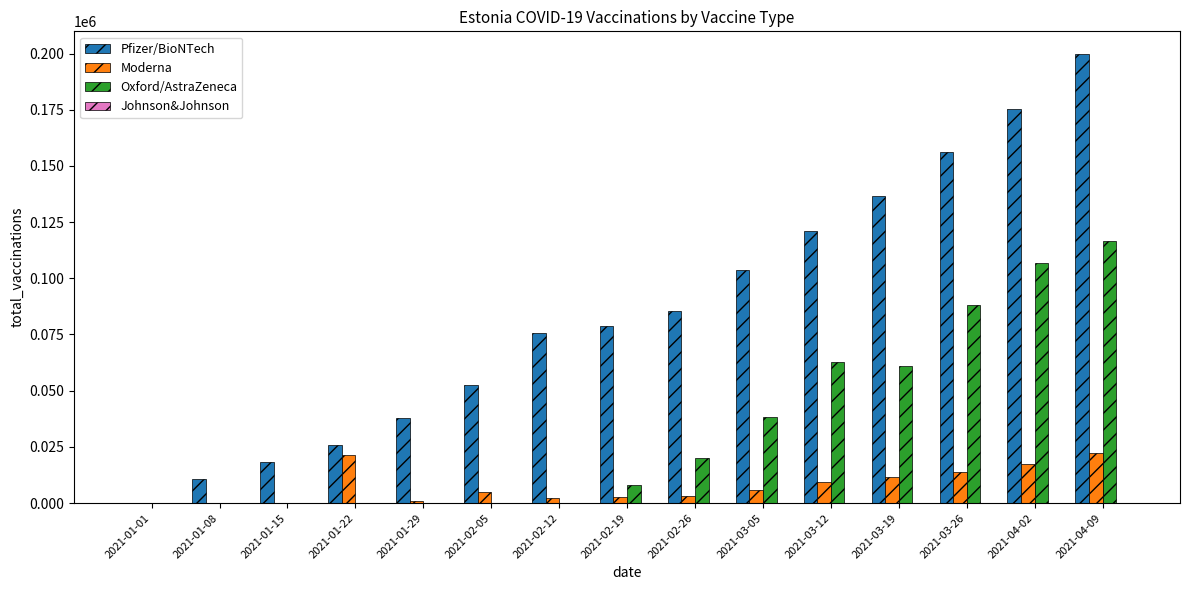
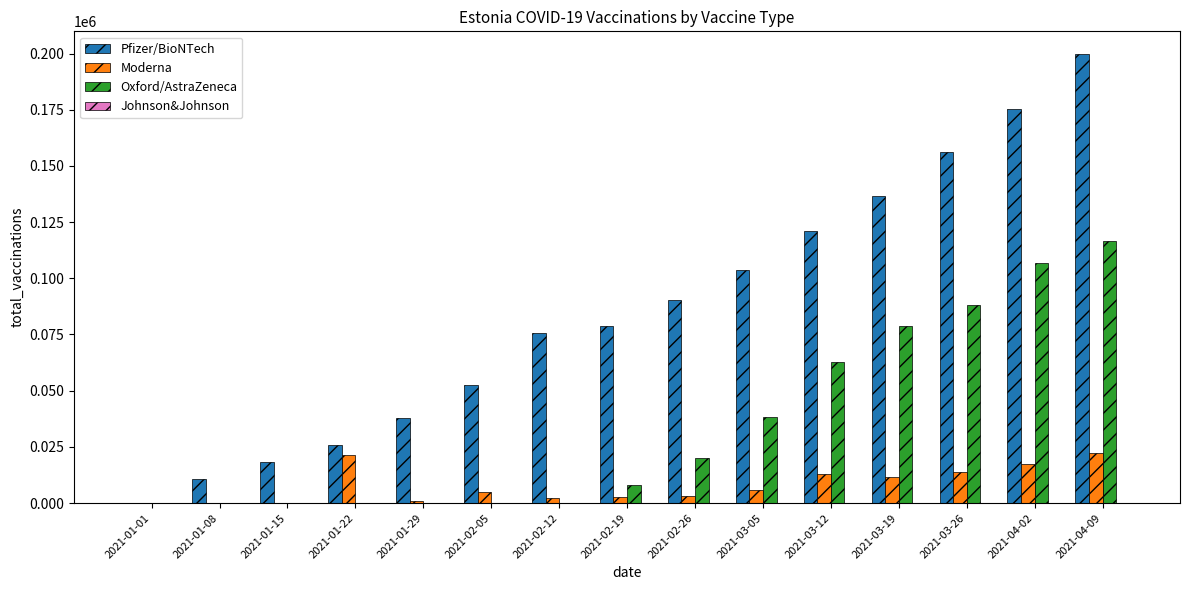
Pfizer/BioNTech, 2021-02-26: 85000 -> 90000
Moderna, 2021-03-12: 9000 -> 13000
Oxford/AstraZeneca, 2021-03-19: 61000 -> 79000
